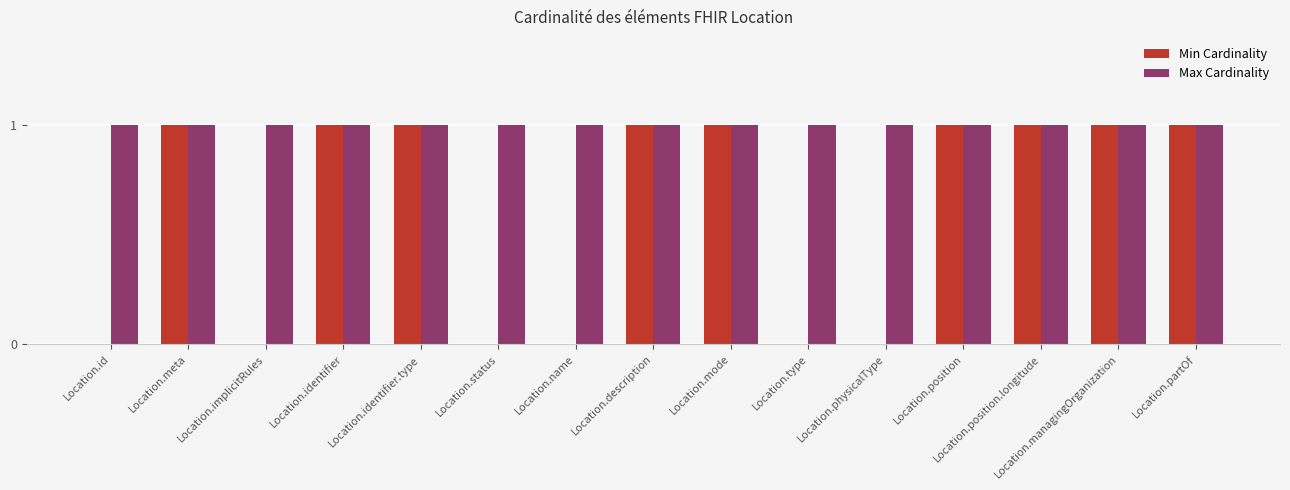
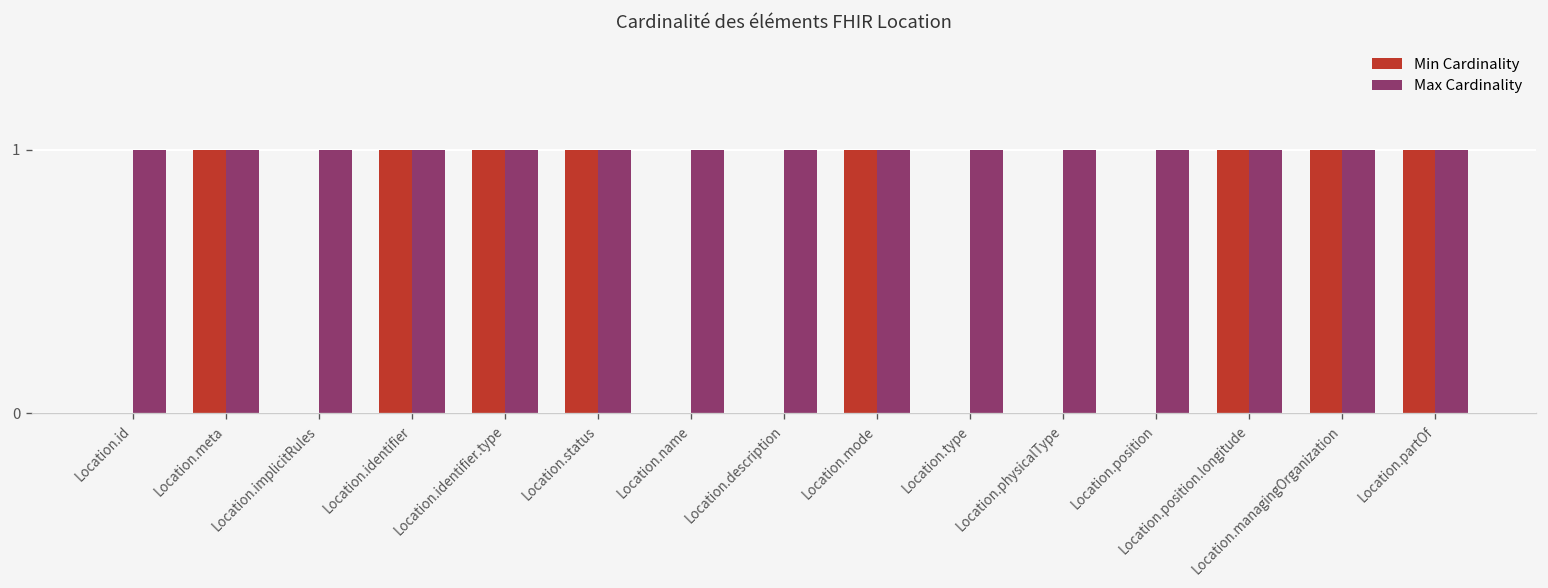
Min Cardinality, Location.status: 0 -> 1
Min Cardinality, Location.description: 1 -> 0
Min Cardinality, Location.position: 1 -> 0
